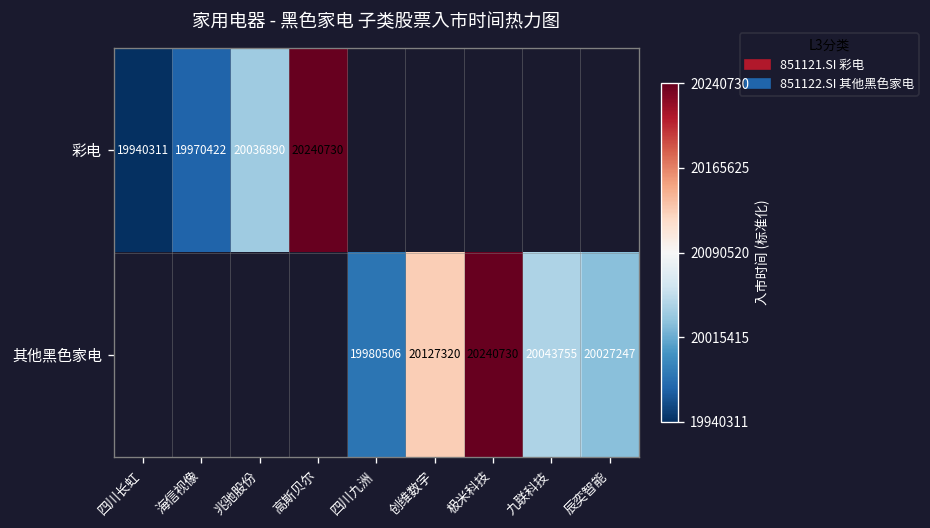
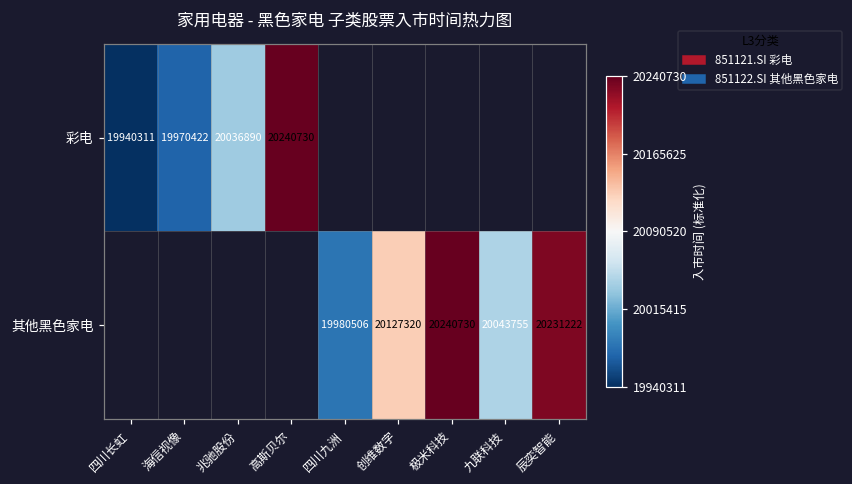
其他黑色家电, 辰奕智能: 20027247 -> 20231222
